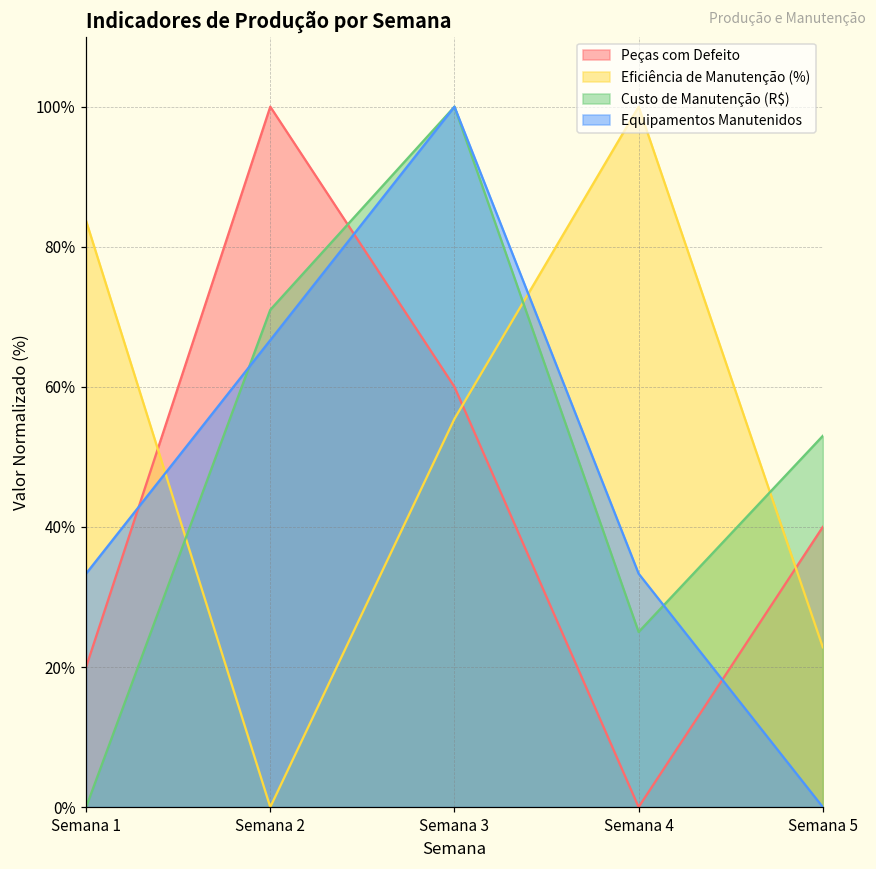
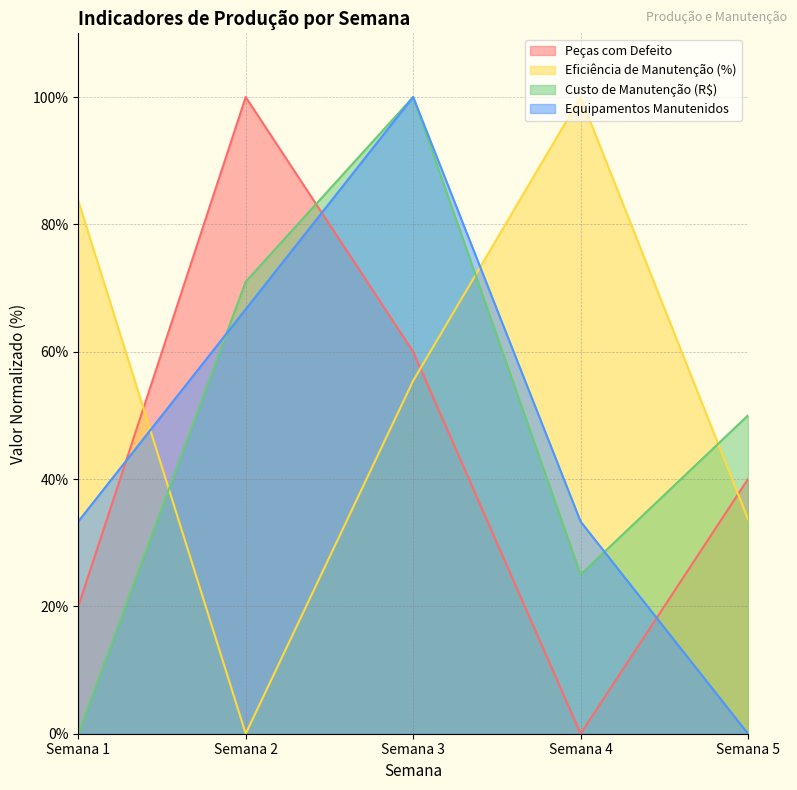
Eficiência de Manutenção (%), Semana 5: 23% -> 34%
Custo de Manutenção (R$), Semana 5: 53% -> 50%
